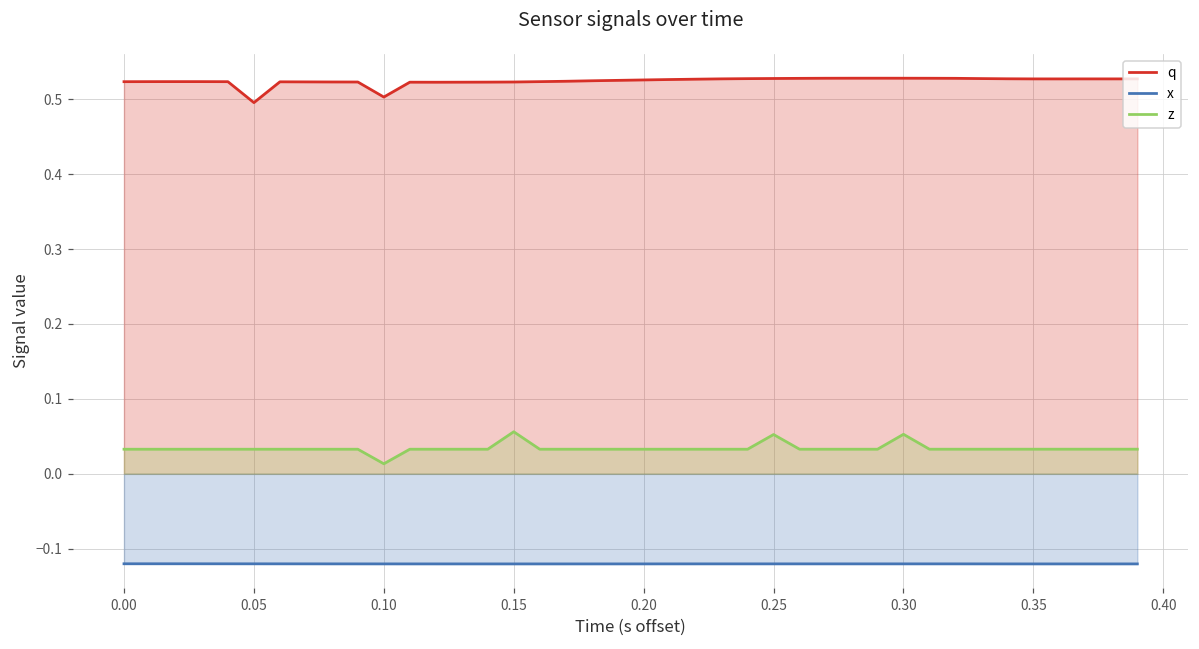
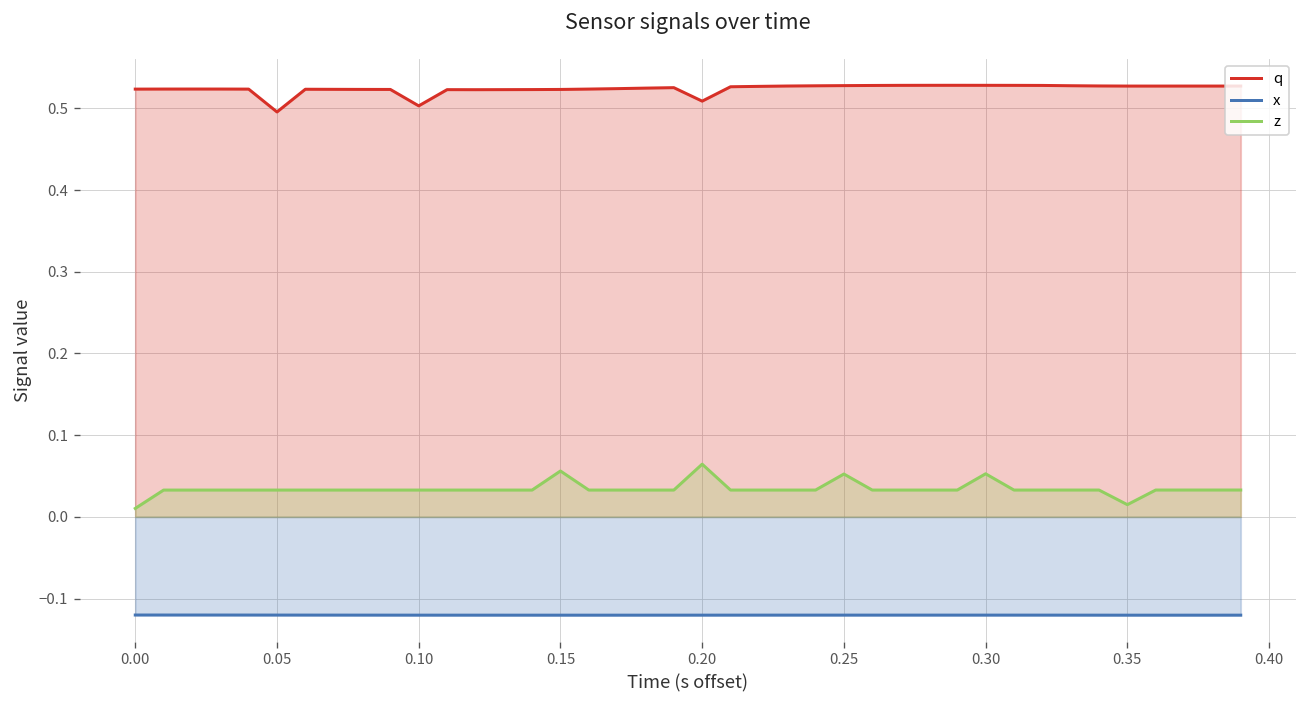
z, 0.00: 0.03 -> 0.01
z, 0.10: 0.01 -> 0.03
q, 0.20: 0.53 -> 0.51
z, 0.20: 0.03 -> 0.06
z, 0.35: 0.03 -> 0.01
